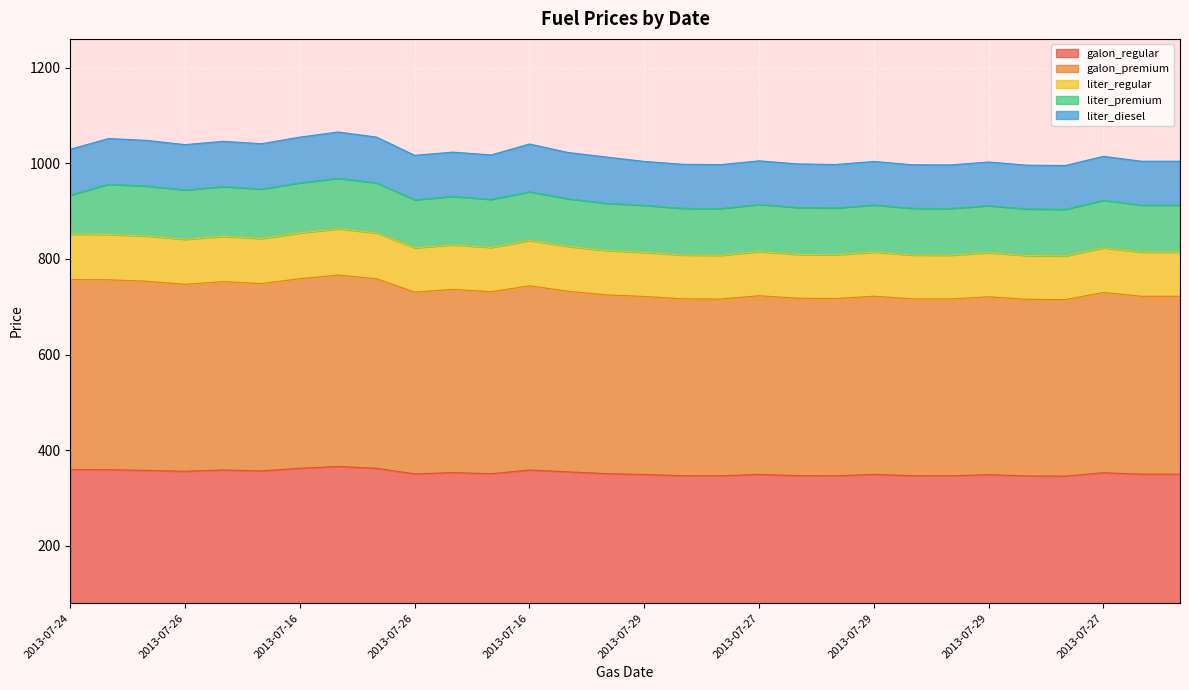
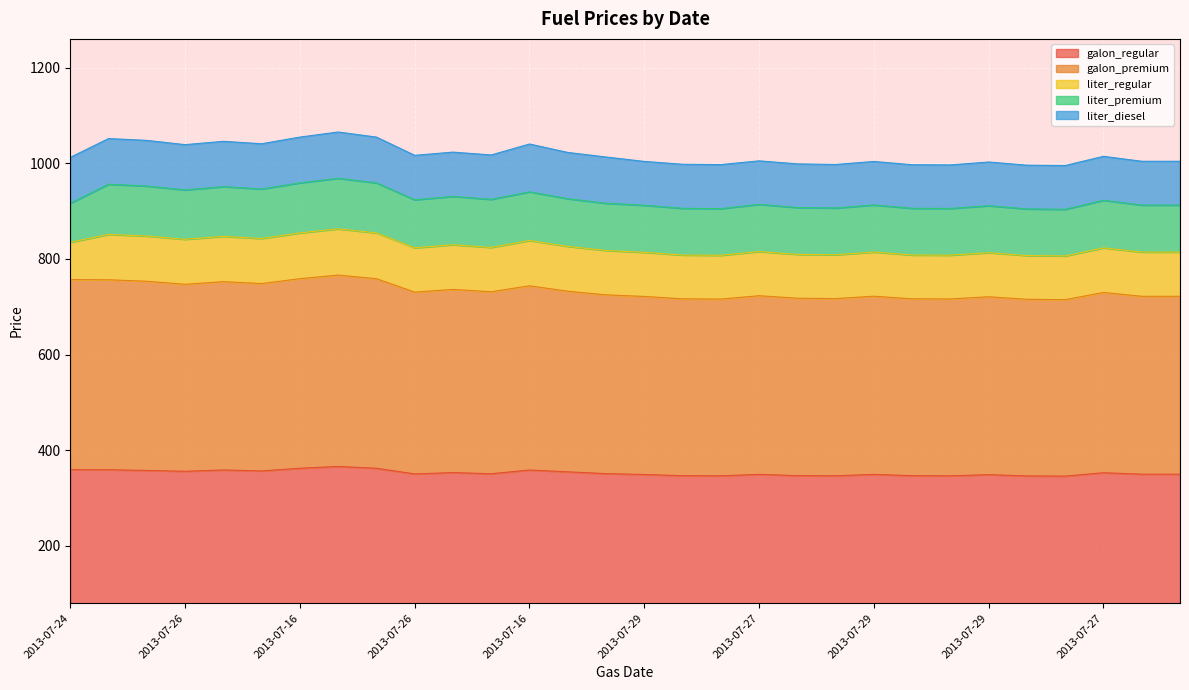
liter_regular, 2013-07-24: 90 -> 80
